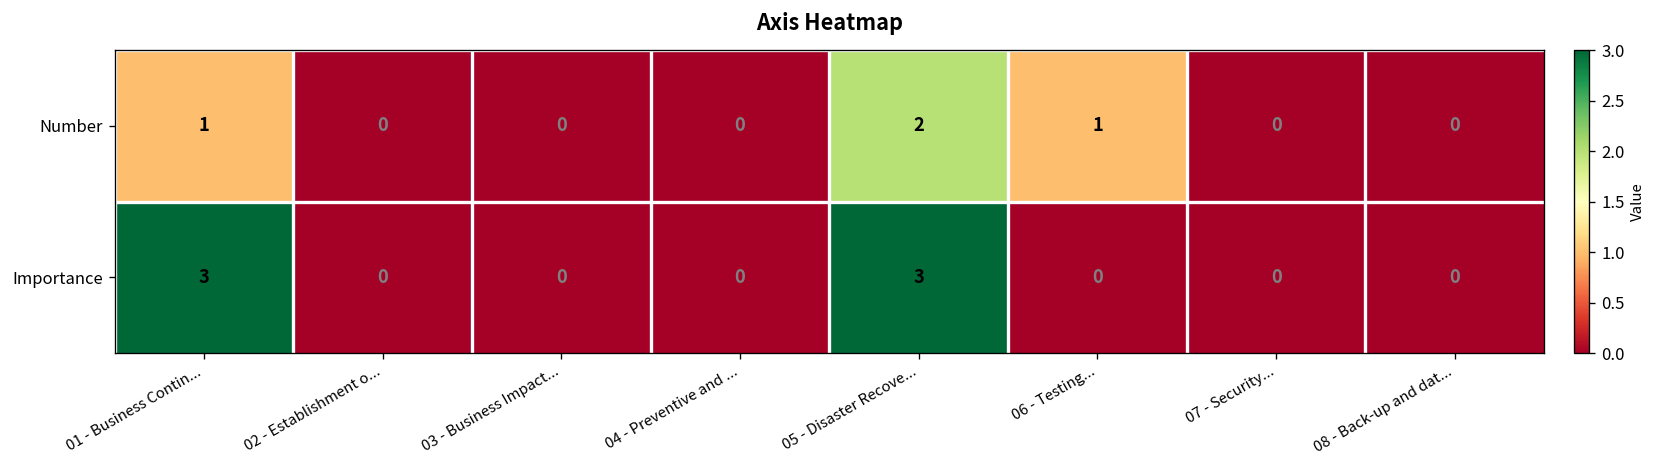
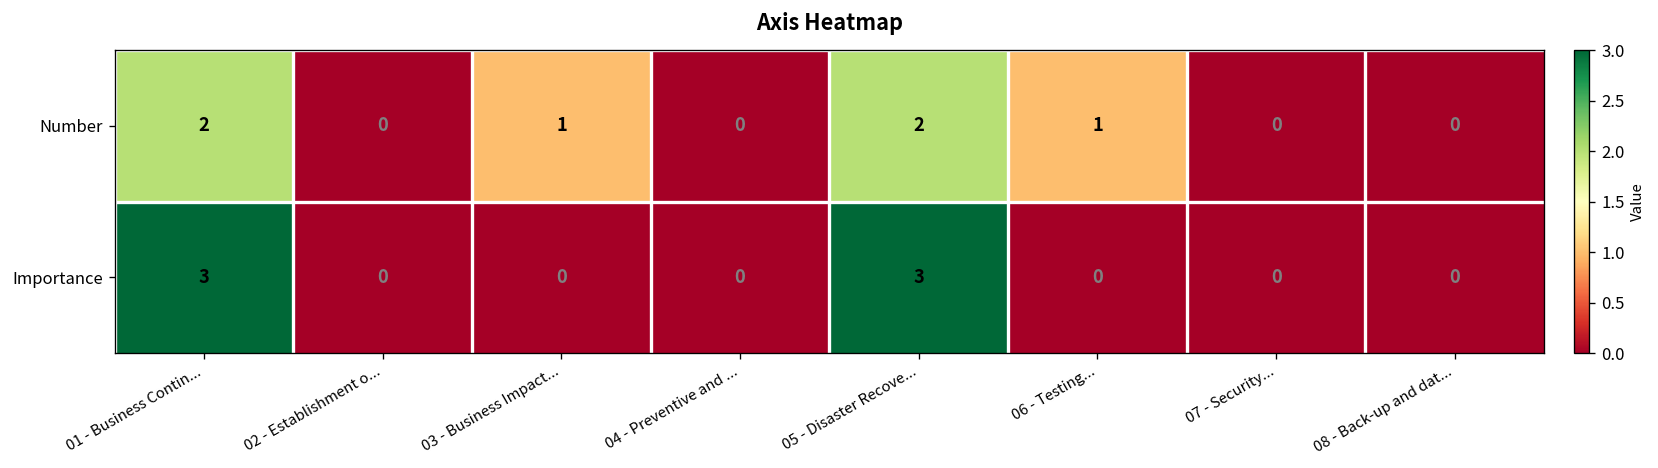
Number, 01 - Business Contin...: 1 -> 2
Number, 03 - Business Impact...: 0 -> 1
